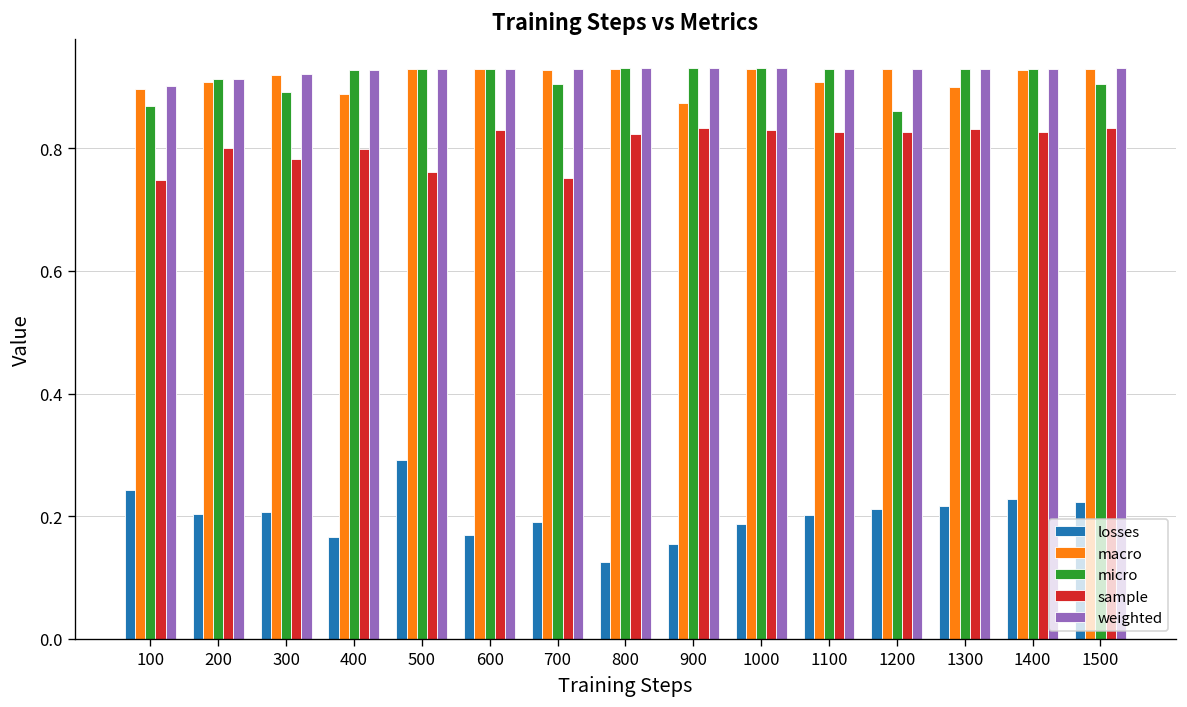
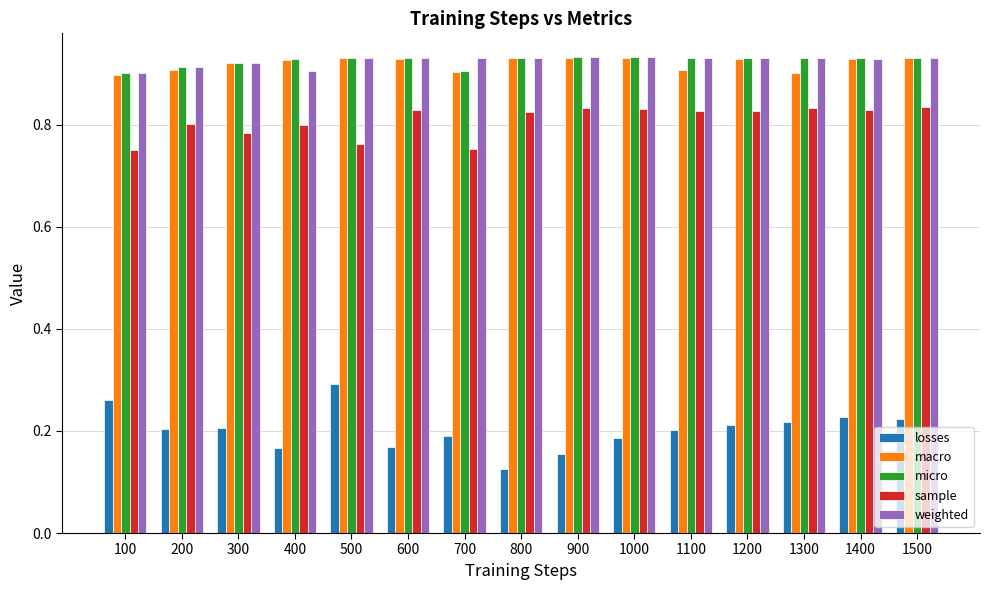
losses, 100: 0.24 -> 0.26
micro, 100: 0.87 -> 0.90
micro, 300: 0.89 -> 0.92
macro, 400: 0.89 -> 0.93
weighted, 400: 0.93 -> 0.91
macro, 700: 0.93 -> 0.90
macro, 900: 0.87 -> 0.93
micro, 1200: 0.86 -> 0.93
micro, 1500: 0.90 -> 0.93
